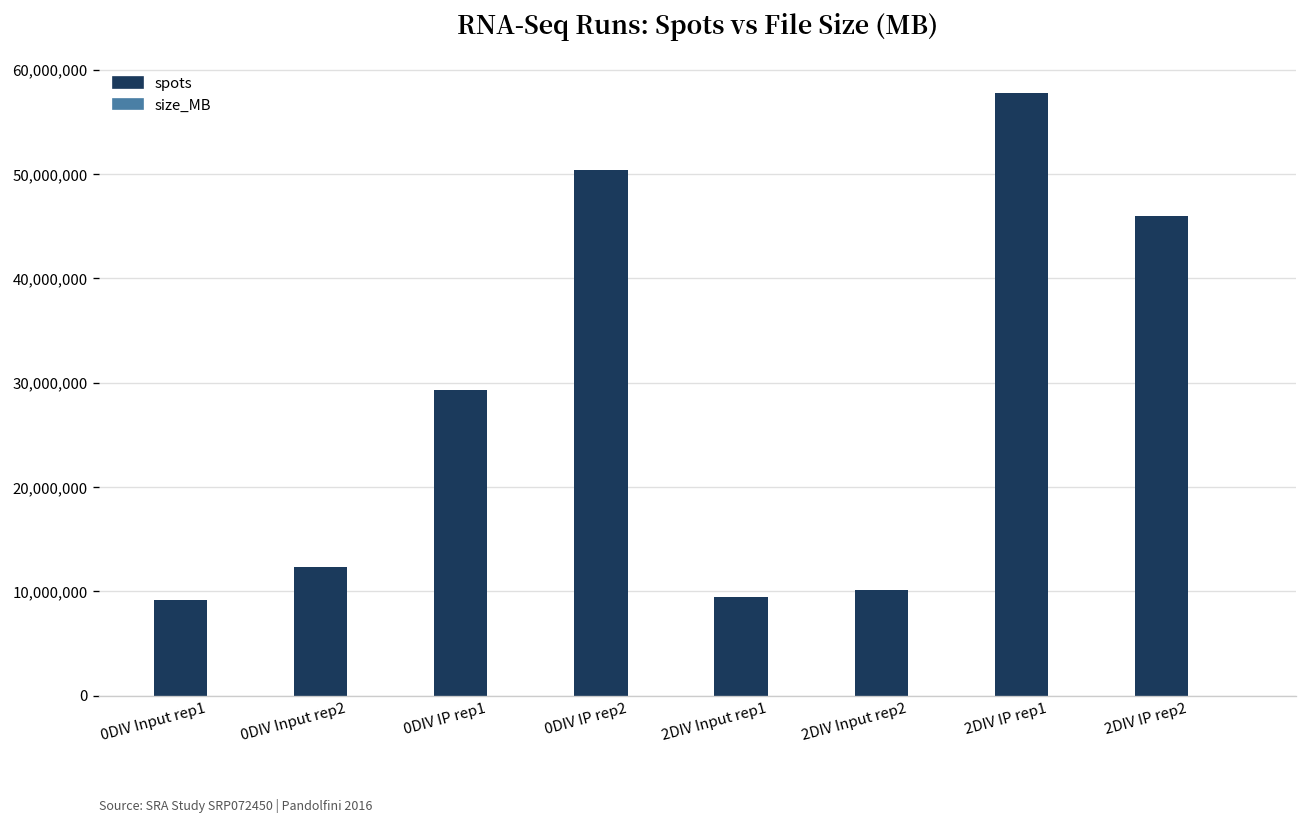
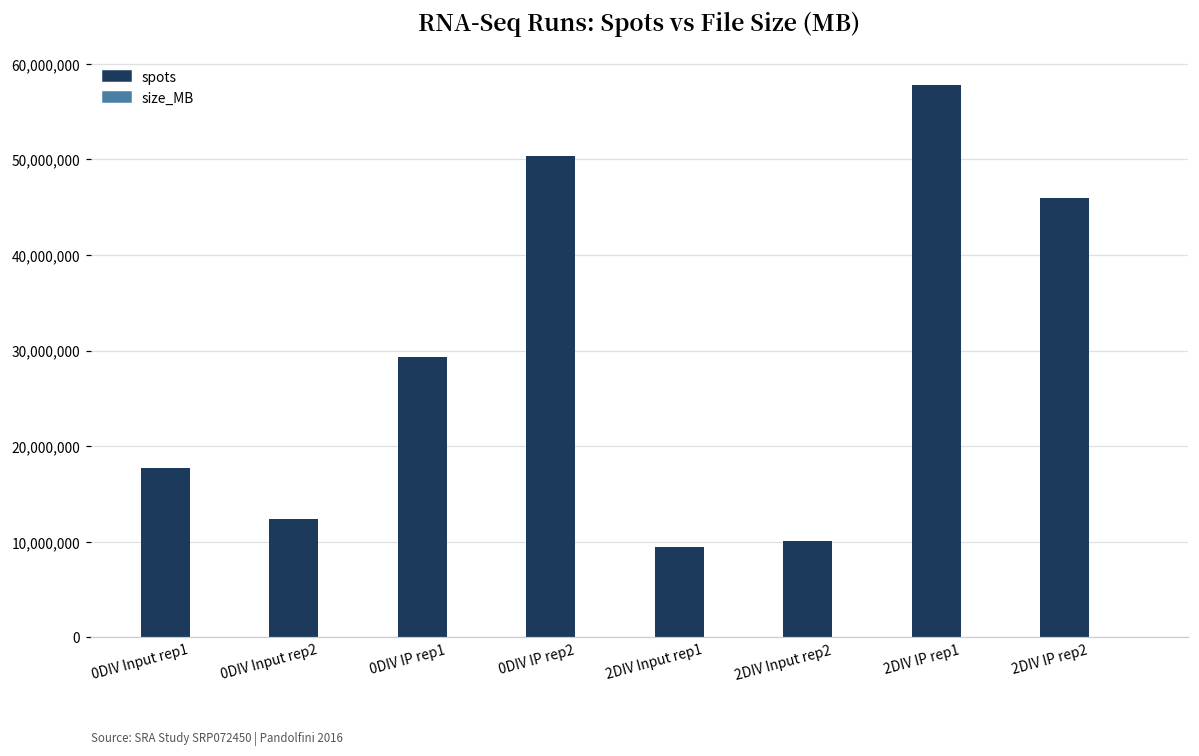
spots, 0DIV Input rep1: 9,000,000 -> 18,000,000
